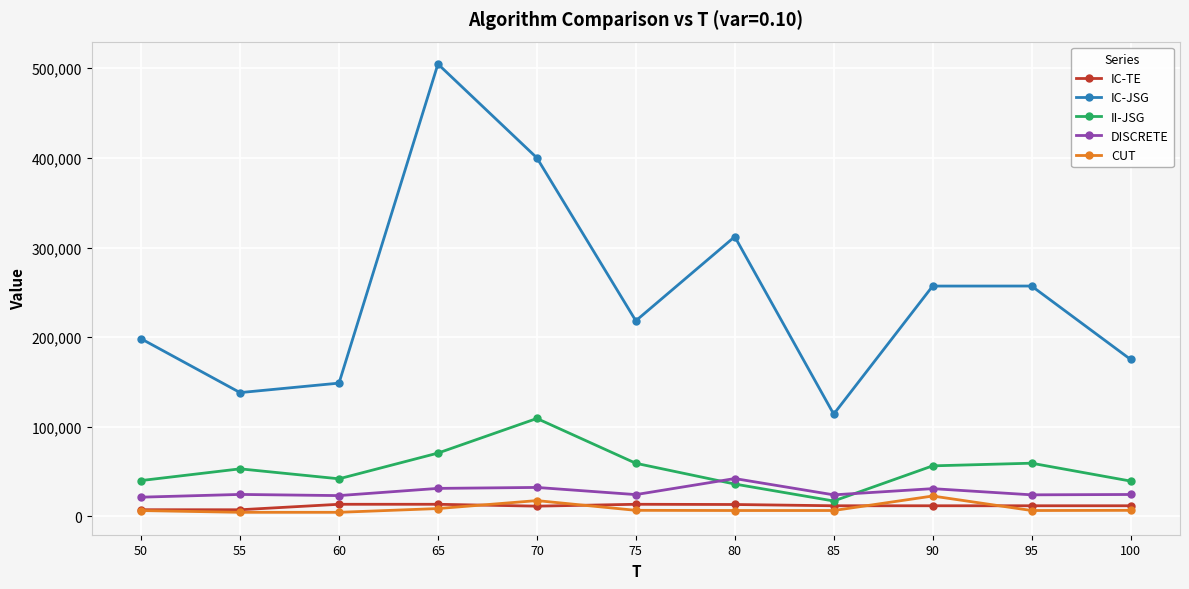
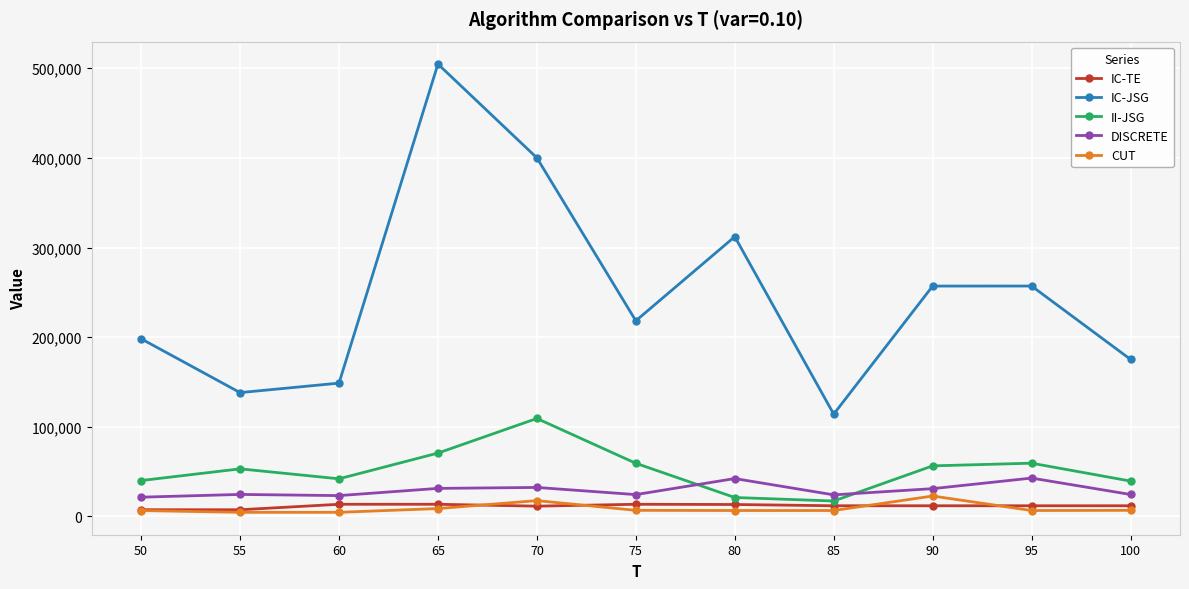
II-JSG, 80: 40,000 -> 20,000
DISCRETE, 95: 20,000 -> 40,000
